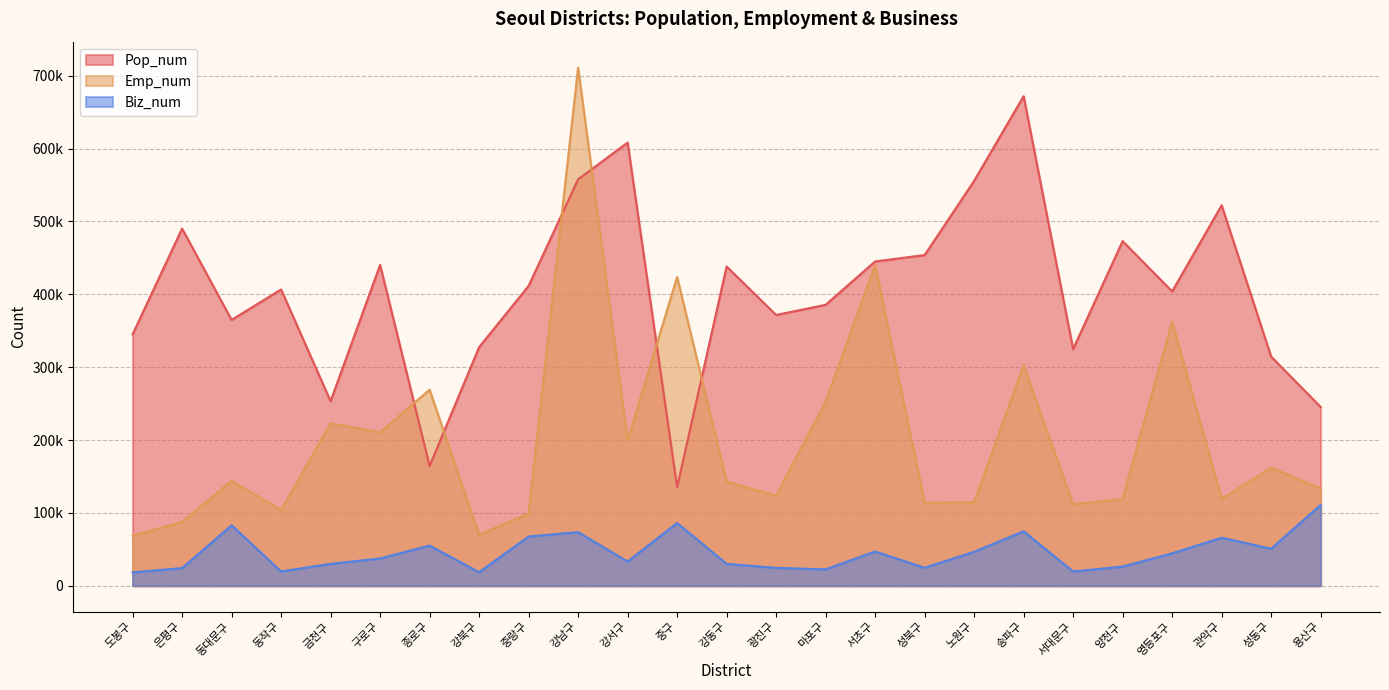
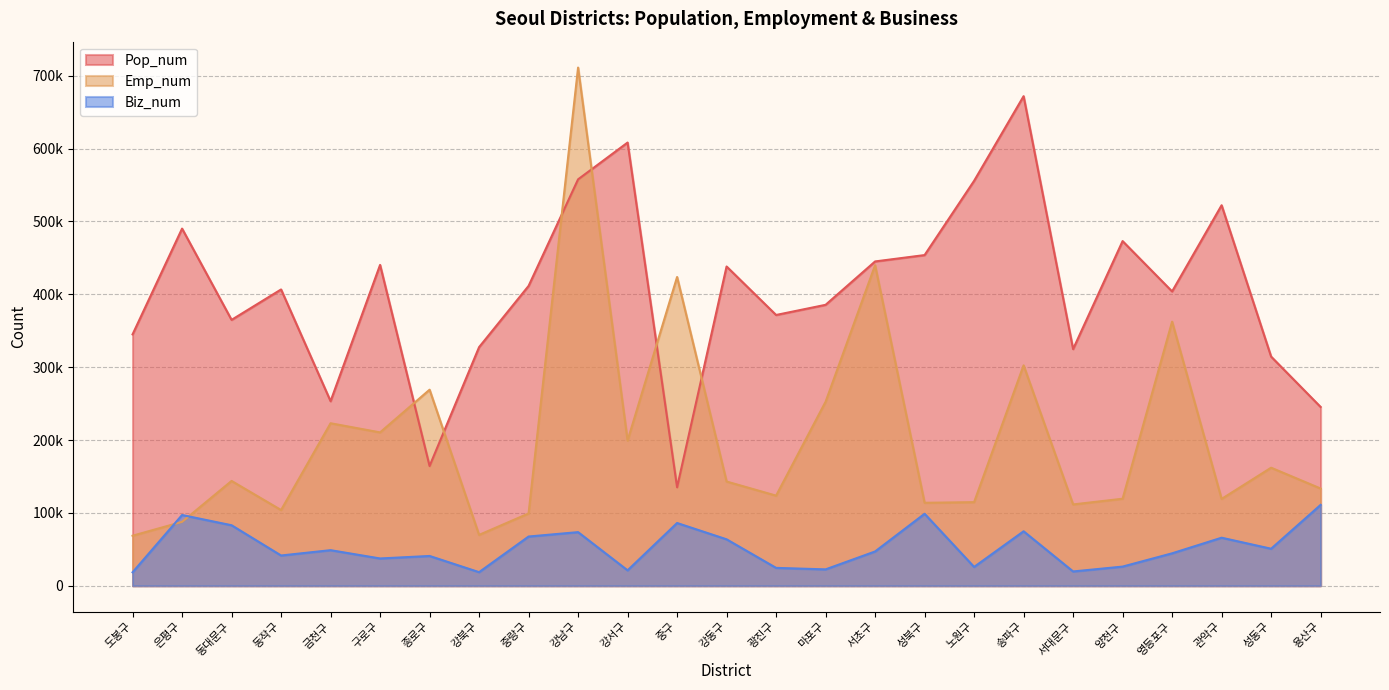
Biz_num, 은평구: 20000 -> 100000
Biz_num, 동작구: 20000 -> 40000
Biz_num, 금천구: 30000 -> 50000
Biz_num, 종로구: 60000 -> 40000
Biz_num, 강서구: 30000 -> 20000
Biz_num, 강동구: 30000 -> 60000
Biz_num, 성북구: 20000 -> 100000
Biz_num, 노원구: 50000 -> 30000
